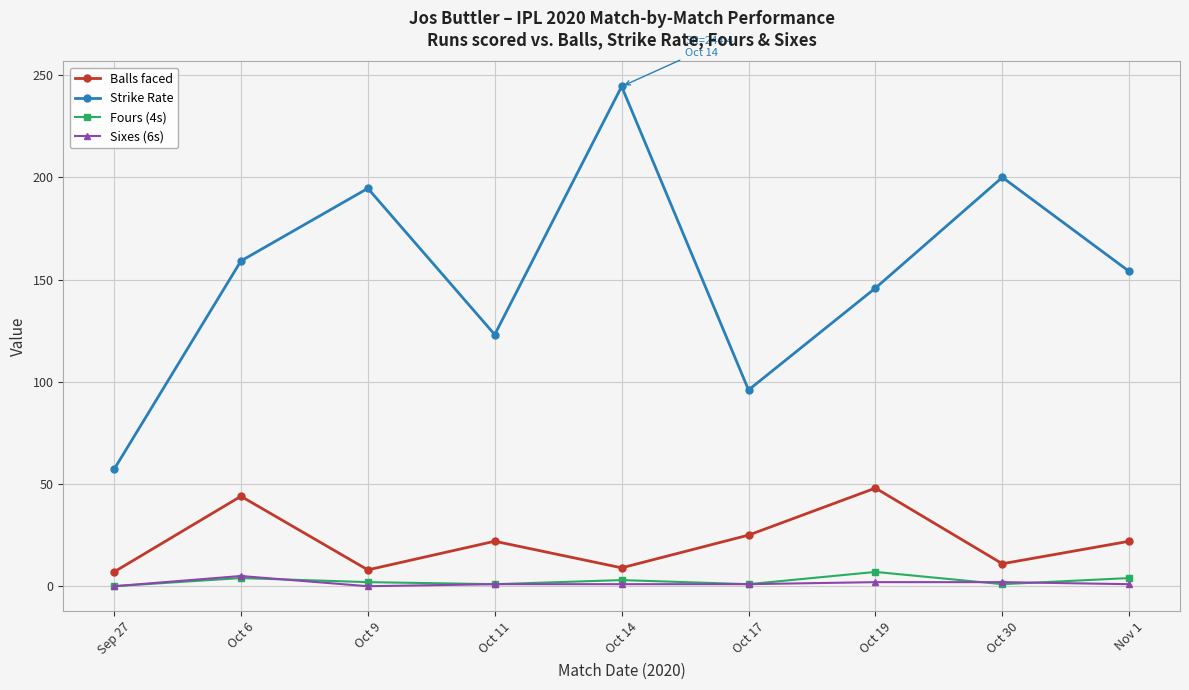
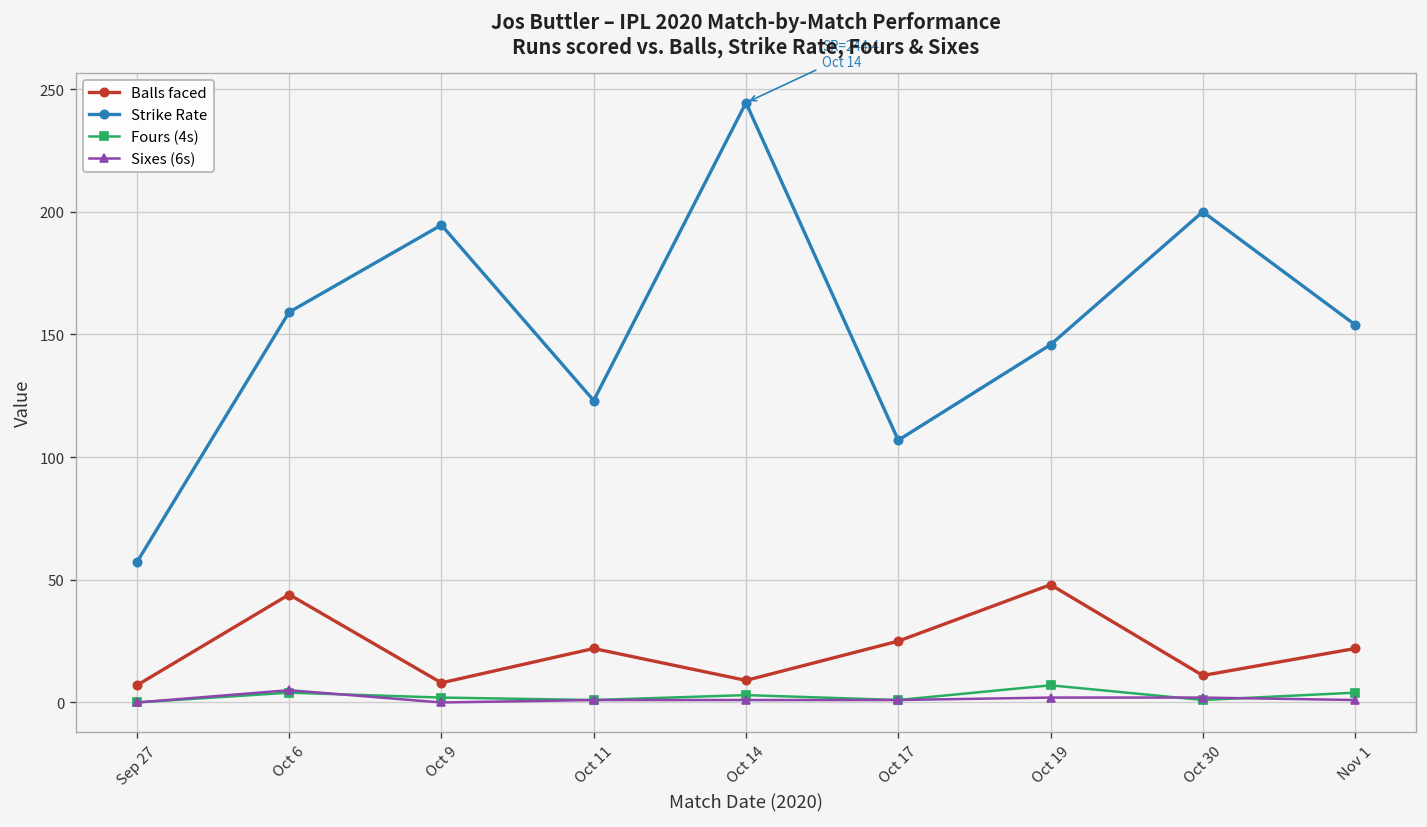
Strike Rate, Oct 17: 96 -> 107
